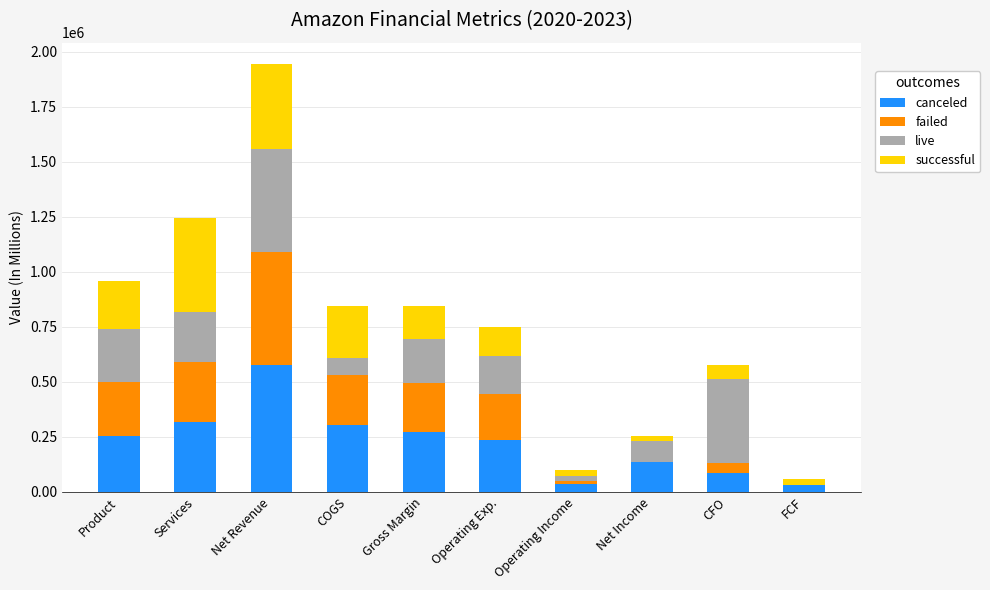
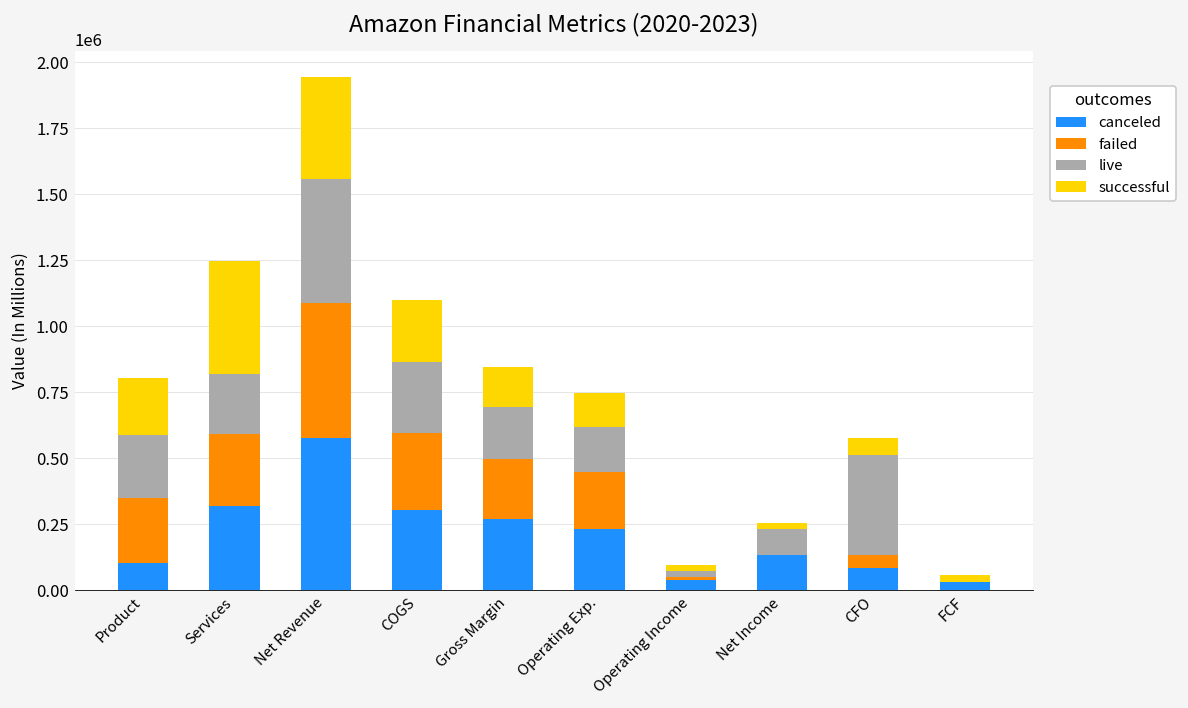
canceled, Product: 260000 -> 100000
failed, COGS: 220000 -> 290000
live, COGS: 80000 -> 270000
